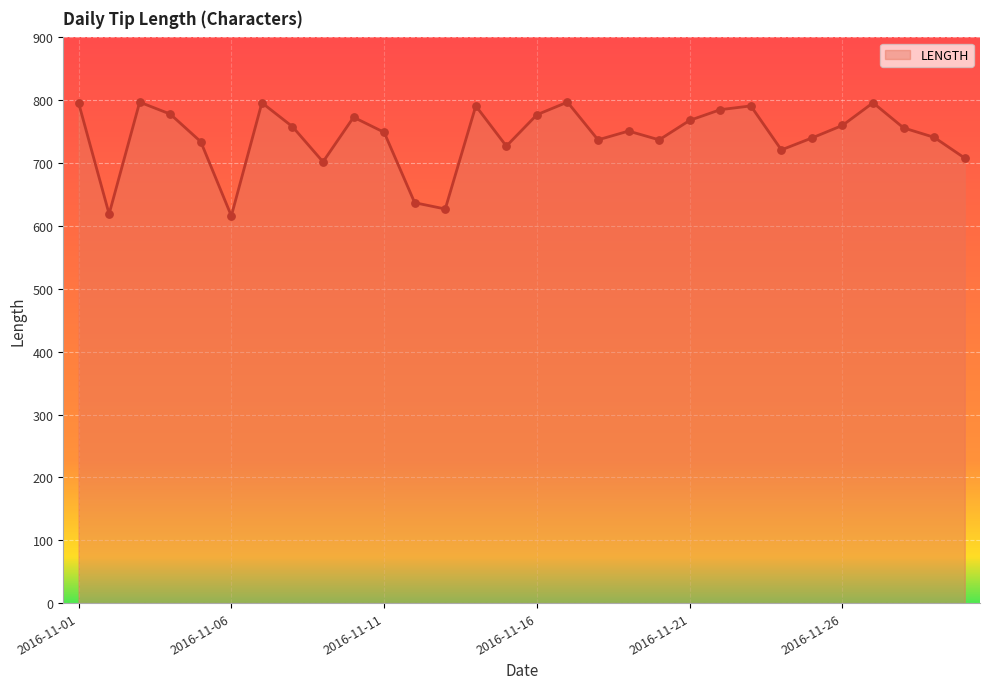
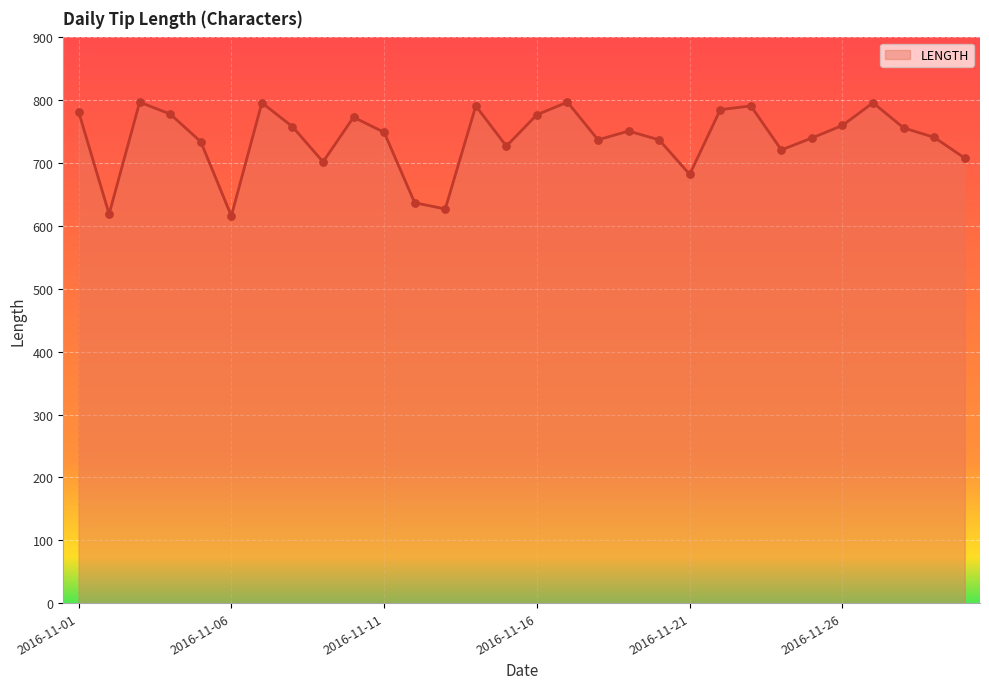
2016-11-01: 800 -> 780
2016-11-21: 770 -> 680
